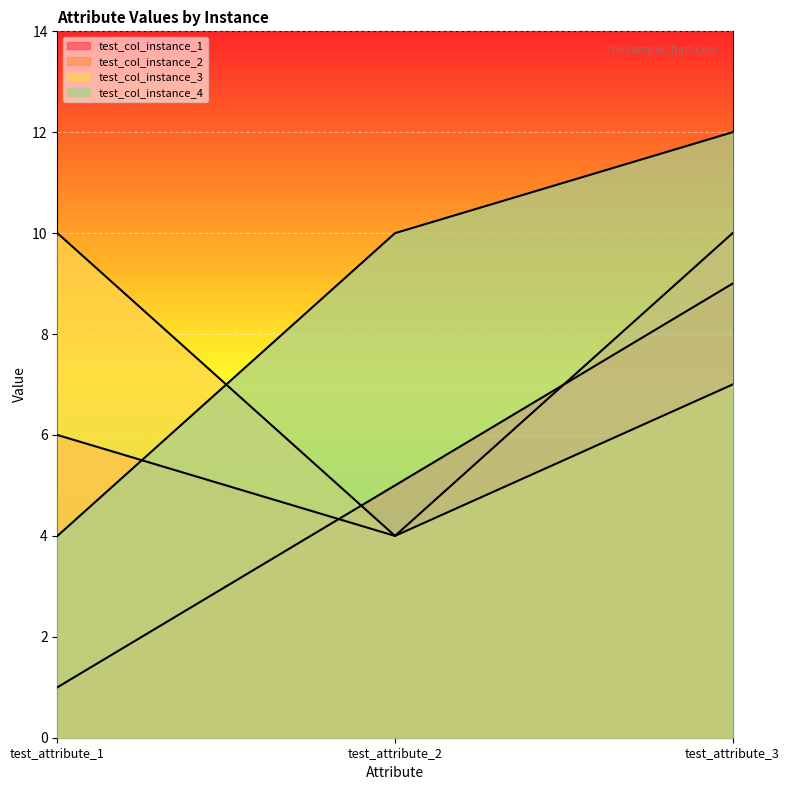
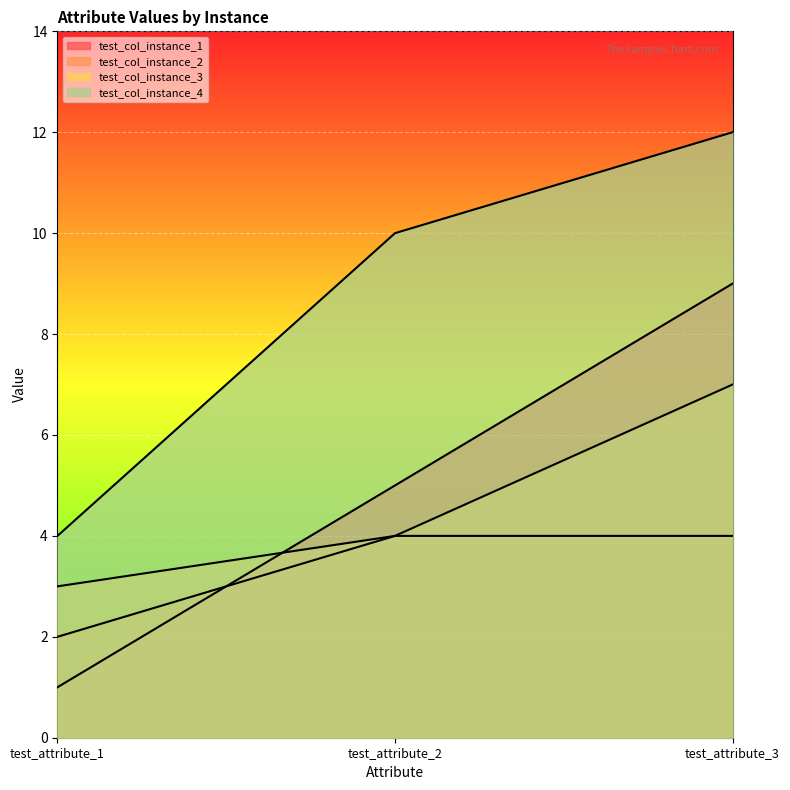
test_col_instance_2, test_attribute_1: 6 -> 2
test_col_instance_3, test_attribute_1: 10 -> 3
test_col_instance_2, test_attribute_3: 10 -> 4
